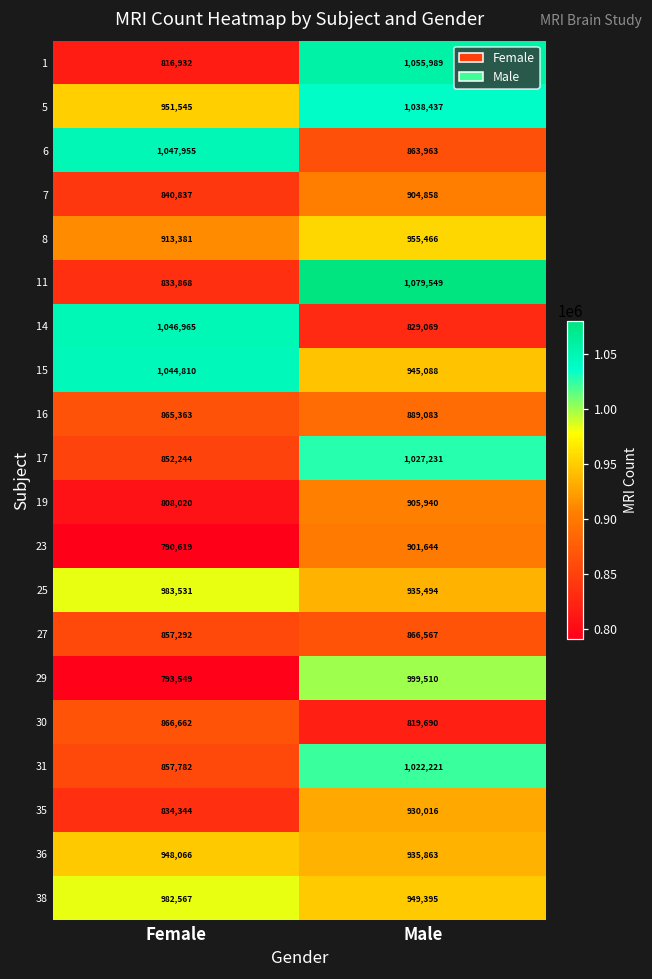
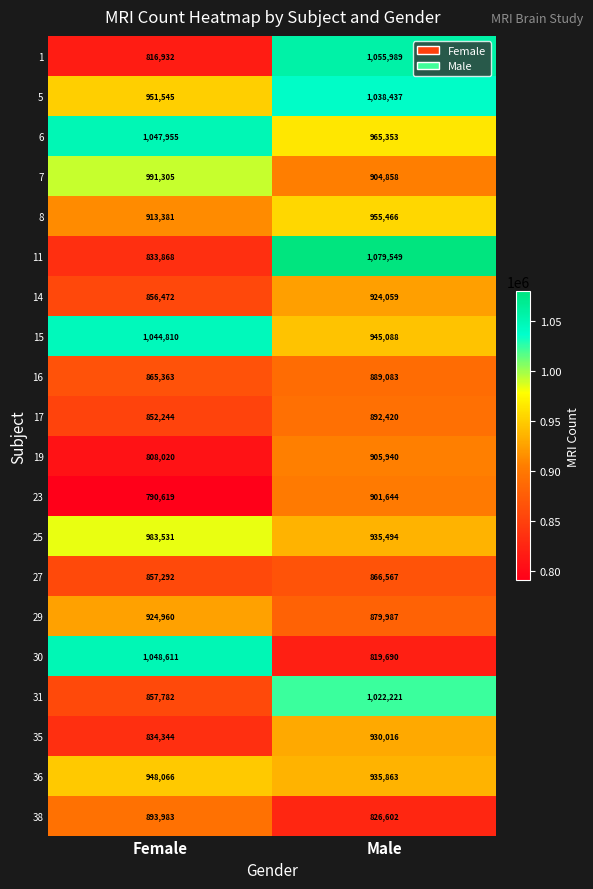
6, Male: 863,963 -> 965,353
7, Female: 840,837 -> 991,305
14, Female: 1,046,965 -> 856,472
14, Male: 829,069 -> 924,059
17, Male: 1,027,231 -> 892,420
29, Female: 793,549 -> 924,960
29, Male: 999,510 -> 879,987
30, Female: 866,662 -> 1,048,611
38, Female: 982,567 -> 893,983
38, Male: 949,395 -> 826,602
